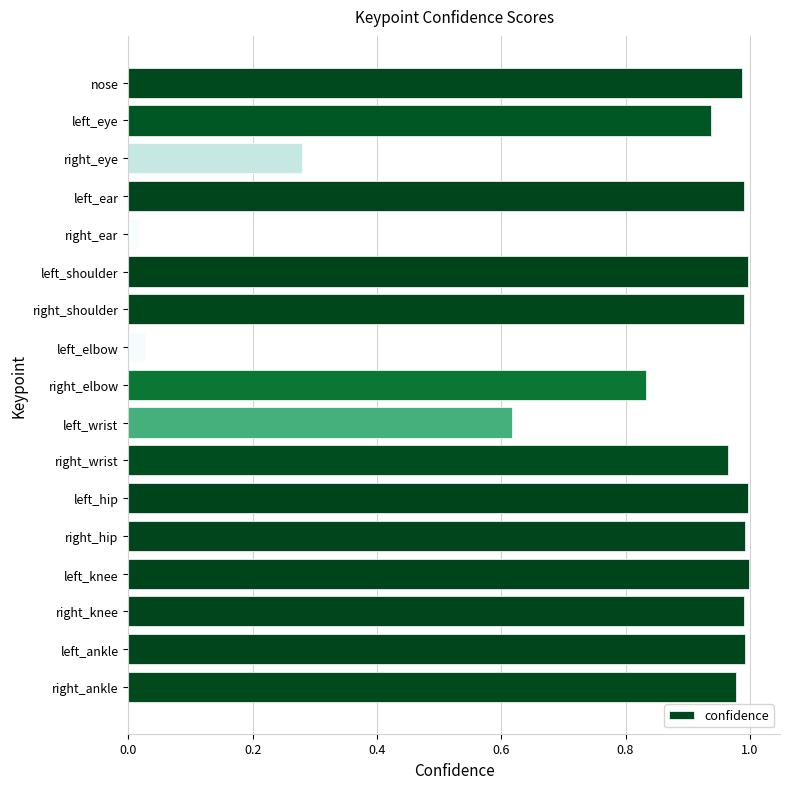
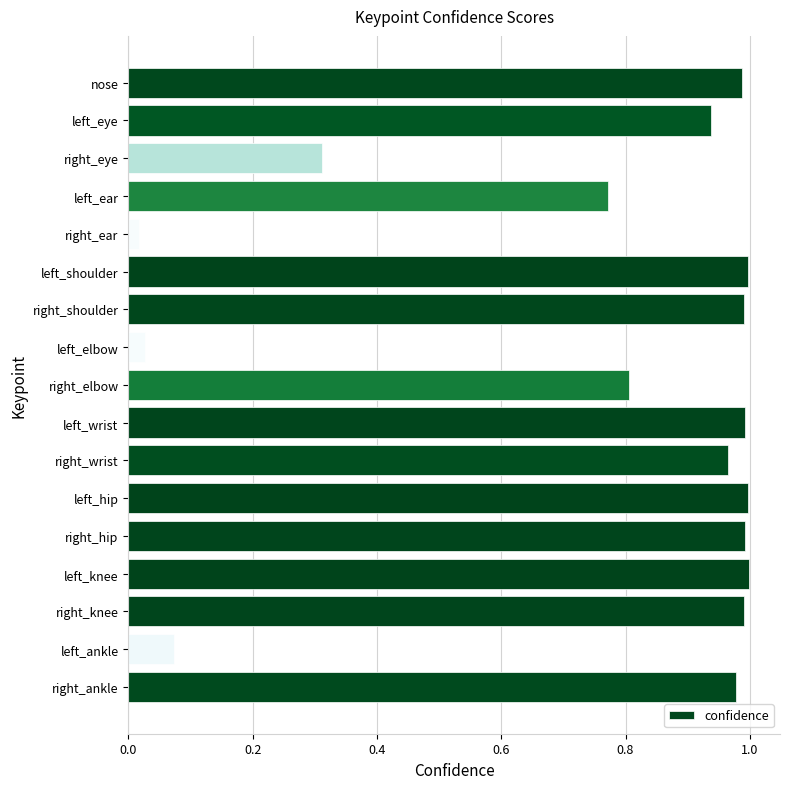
right_eye: 0.28 -> 0.31
left_ear: 0.99 -> 0.77
right_elbow: 0.83 -> 0.80
left_wrist: 0.62 -> 0.99
left_ankle: 0.99 -> 0.07
